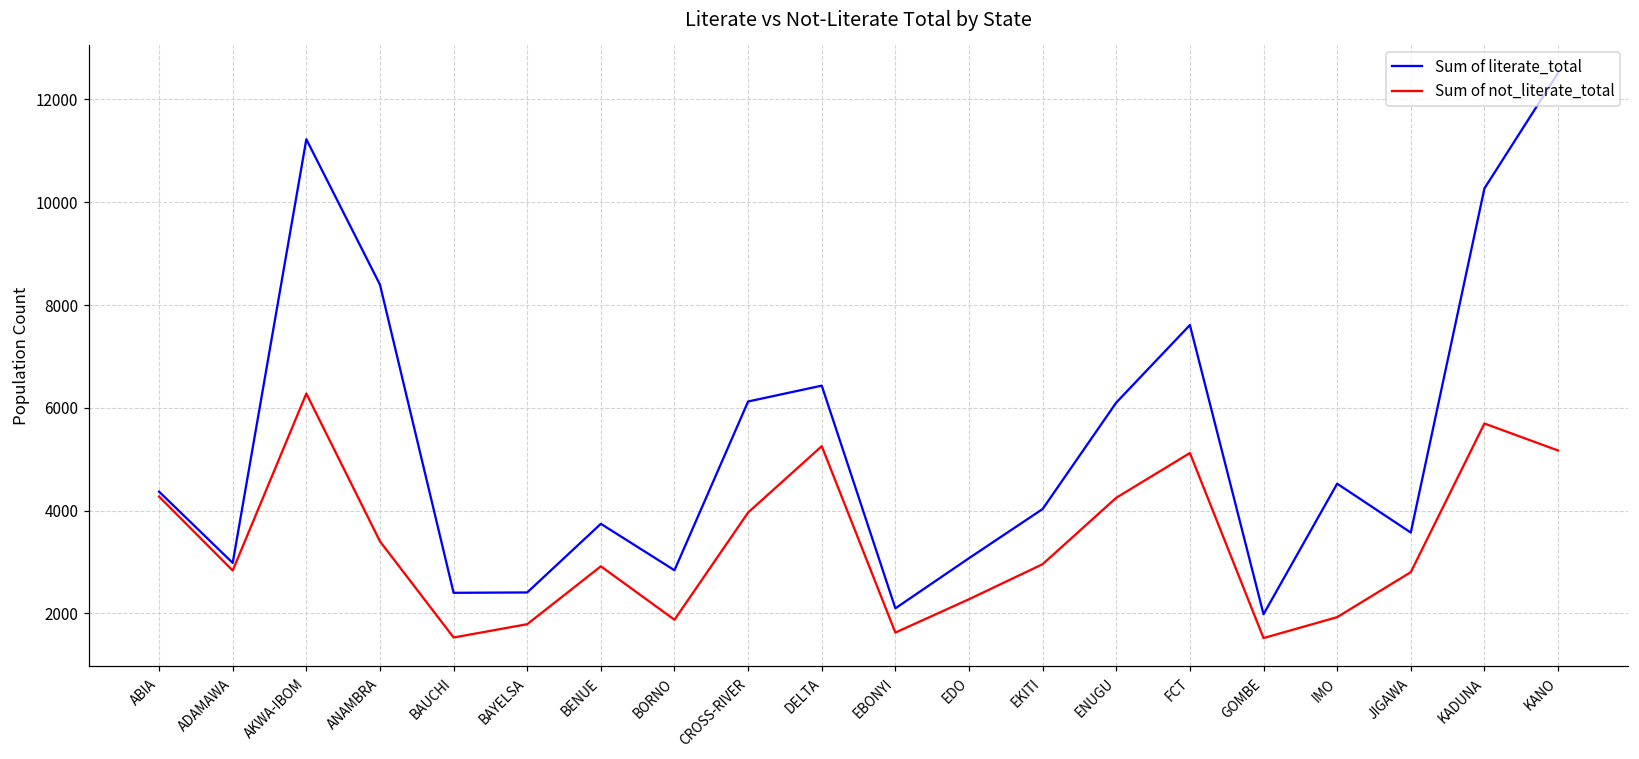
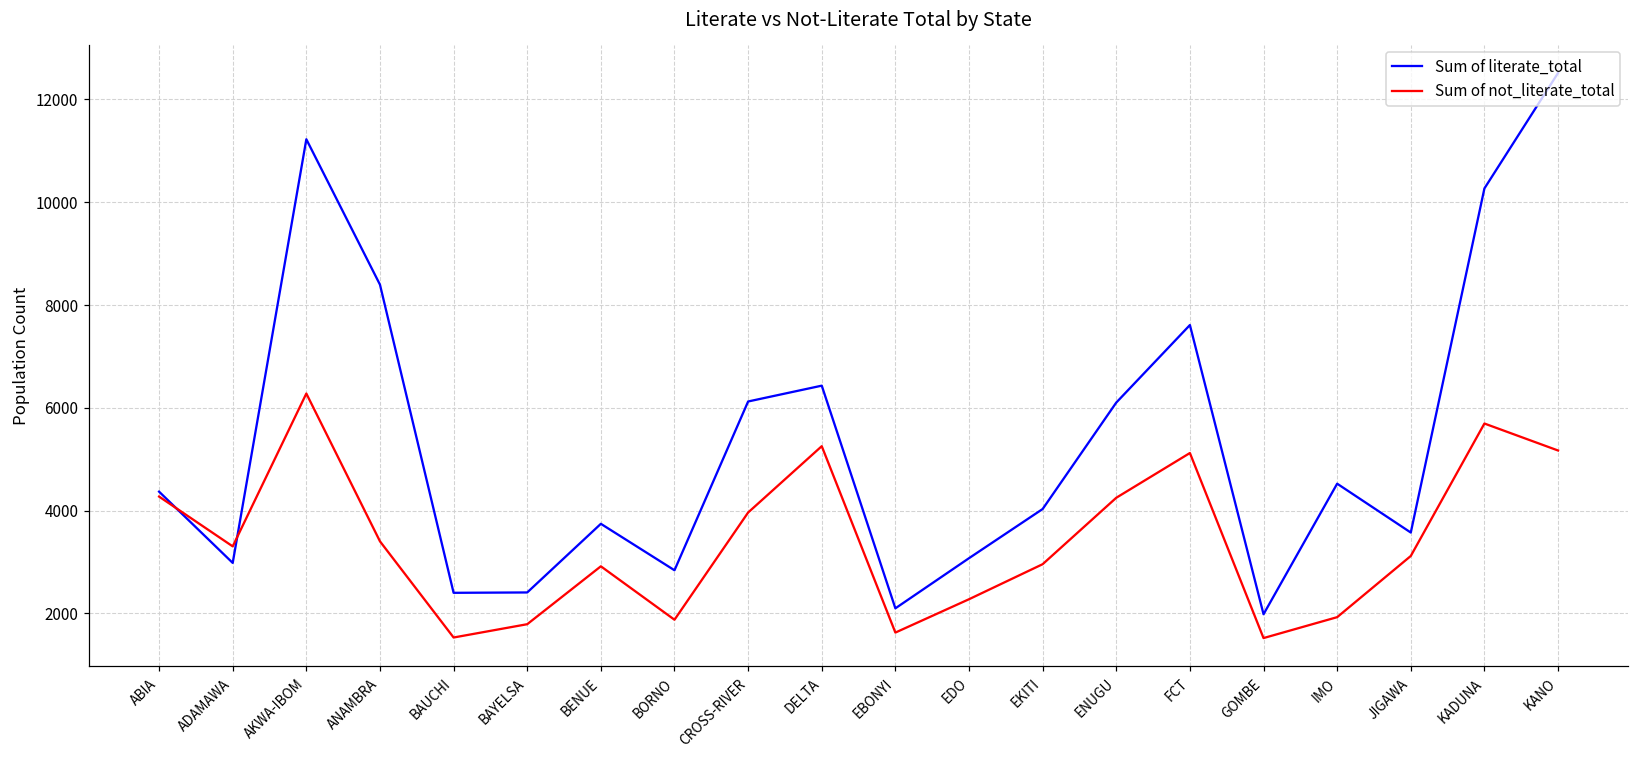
Sum of not_literate_total, ADAMAWA: 2800 -> 3300
Sum of not_literate_total, JIGAWA: 2800 -> 3100
